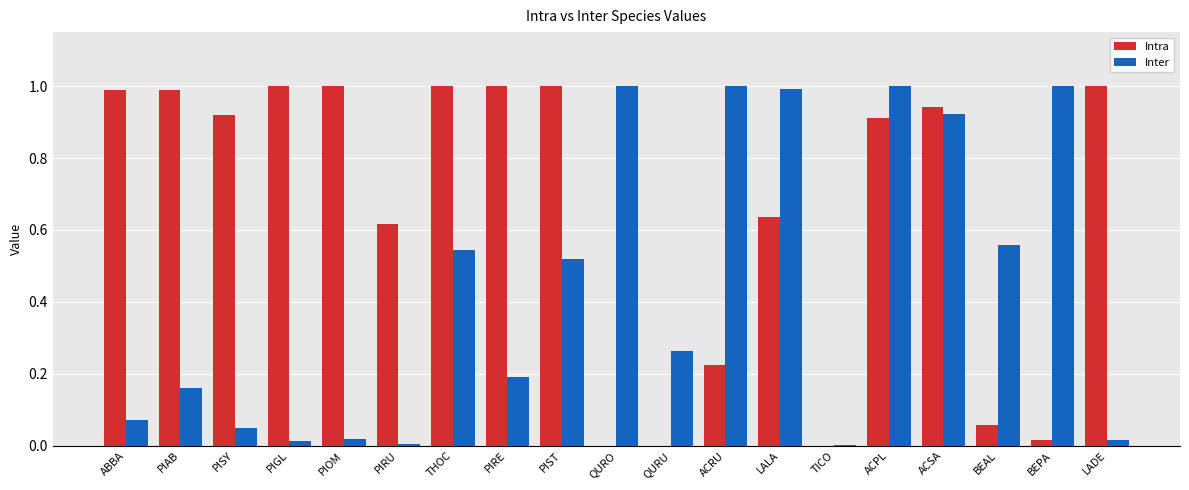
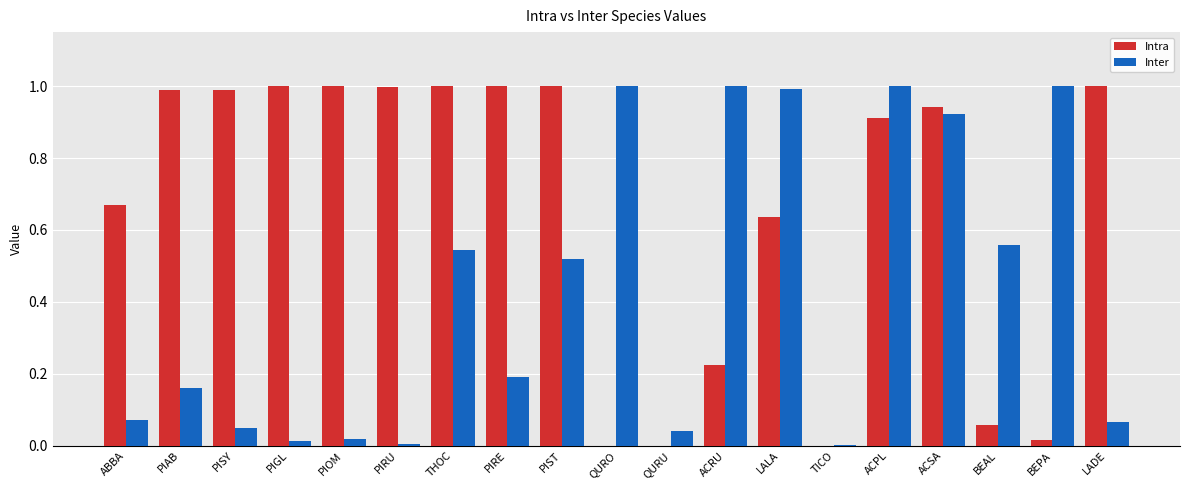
Intra, ABBA: 0.99 -> 0.67
Intra, PISY: 0.92 -> 0.99
Intra, PIRU: 0.62 -> 1.00
Inter, QURU: 0.26 -> 0.04
Inter, LADE: 0.02 -> 0.07
